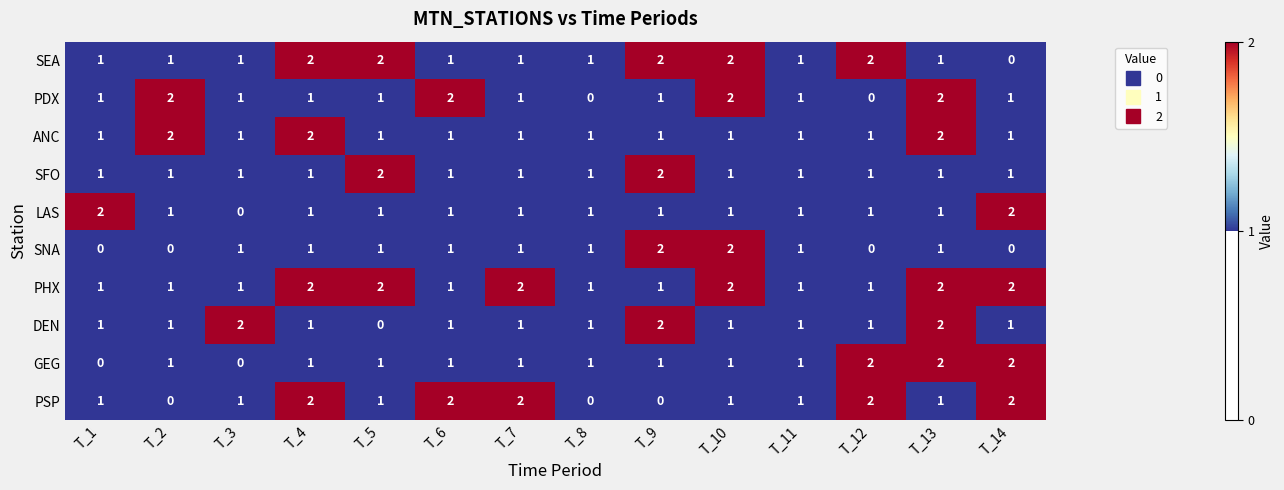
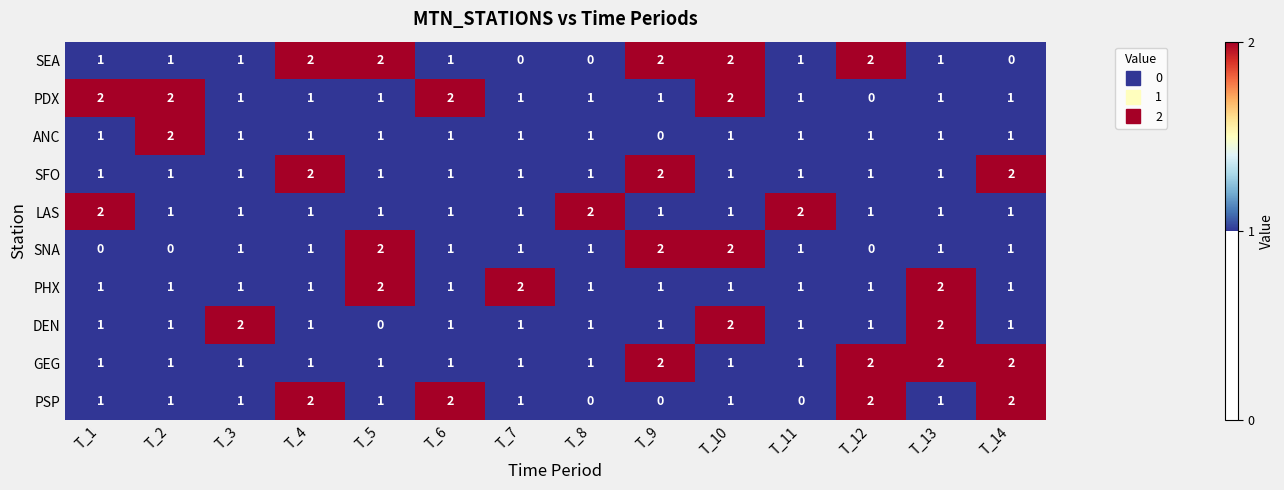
SEA, T_7: 1 -> 0
SEA, T_8: 1 -> 0
PDX, T_1: 1 -> 2
PDX, T_8: 0 -> 1
PDX, T_13: 2 -> 1
ANC, T_4: 2 -> 1
ANC, T_9: 1 -> 0
ANC, T_13: 2 -> 1
SFO, T_4: 1 -> 2
SFO, T_5: 2 -> 1
SFO, T_14: 1 -> 2
LAS, T_3: 0 -> 1
LAS, T_8: 1 -> 2
LAS, T_11: 1 -> 2
LAS, T_14: 2 -> 1
SNA, T_5: 1 -> 2
SNA, T_14: 0 -> 1
PHX, T_4: 2 -> 1
PHX, T_10: 2 -> 1
PHX, T_14: 2 -> 1
DEN, T_9: 2 -> 1
DEN, T_10: 1 -> 2
GEG, T_1: 0 -> 1
GEG, T_3: 0 -> 1
GEG, T_9: 1 -> 2
PSP, T_2: 0 -> 1
PSP, T_7: 2 -> 1
PSP, T_11: 1 -> 0
